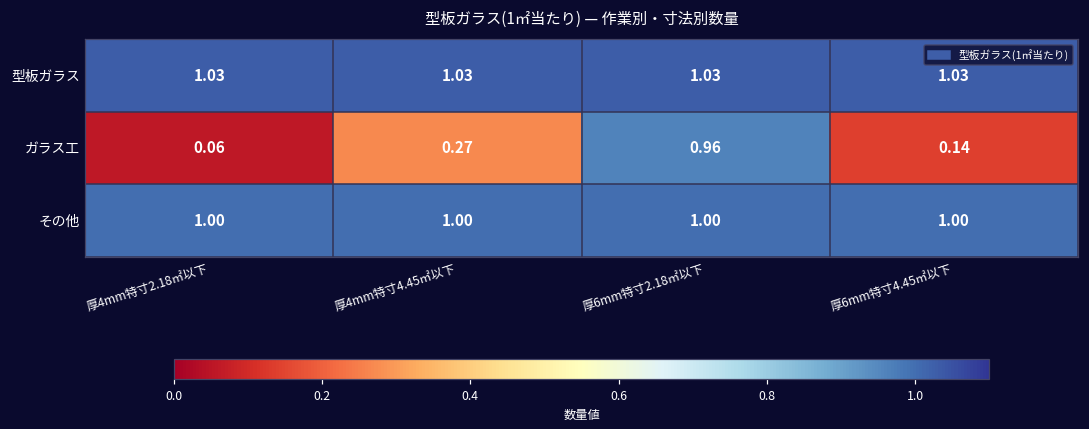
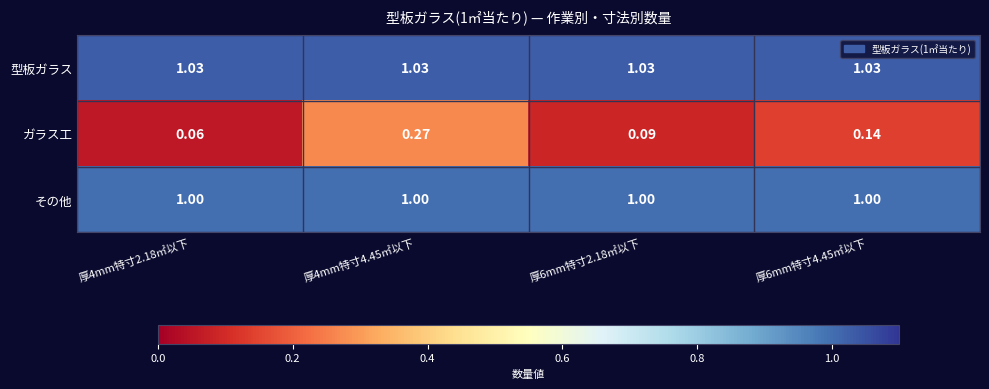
ガラス工, 厚6mm特寸2.18㎡以下: 0.96 -> 0.09
